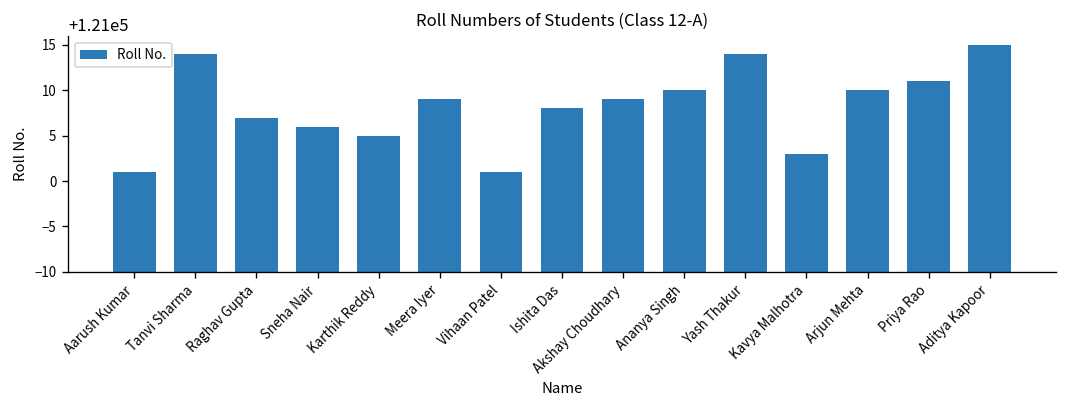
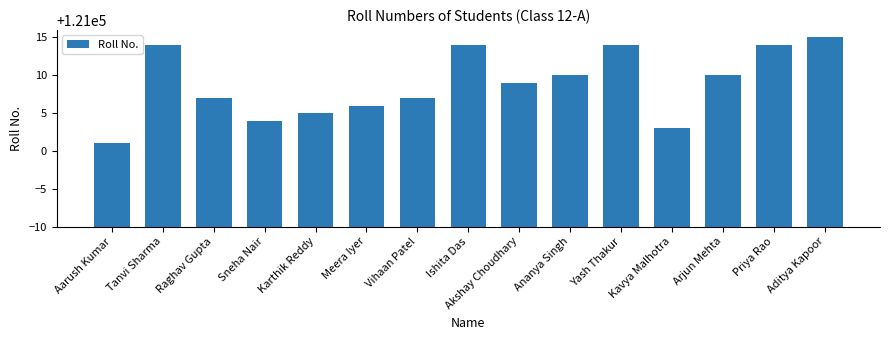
Sneha Nair: 121006 -> 121004
Meera Iyer: 121009 -> 121006
Vihaan Patel: 121001 -> 121007
Ishita Das: 121008 -> 121014
Priya Rao: 121011 -> 121014
